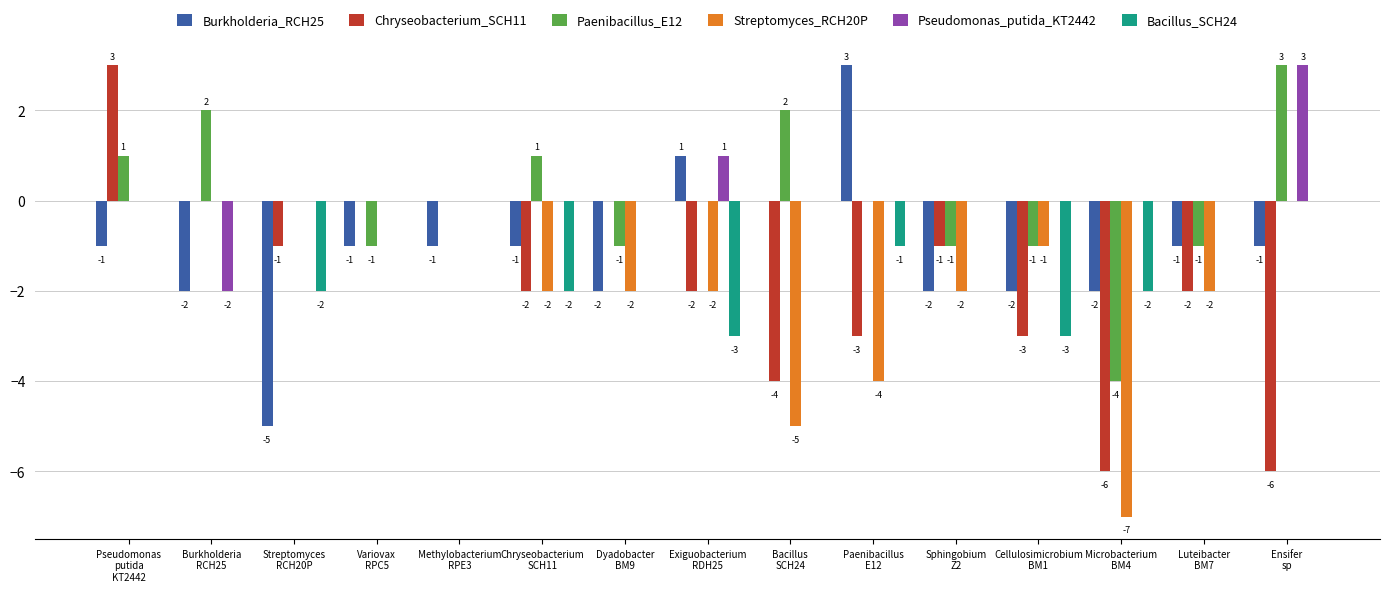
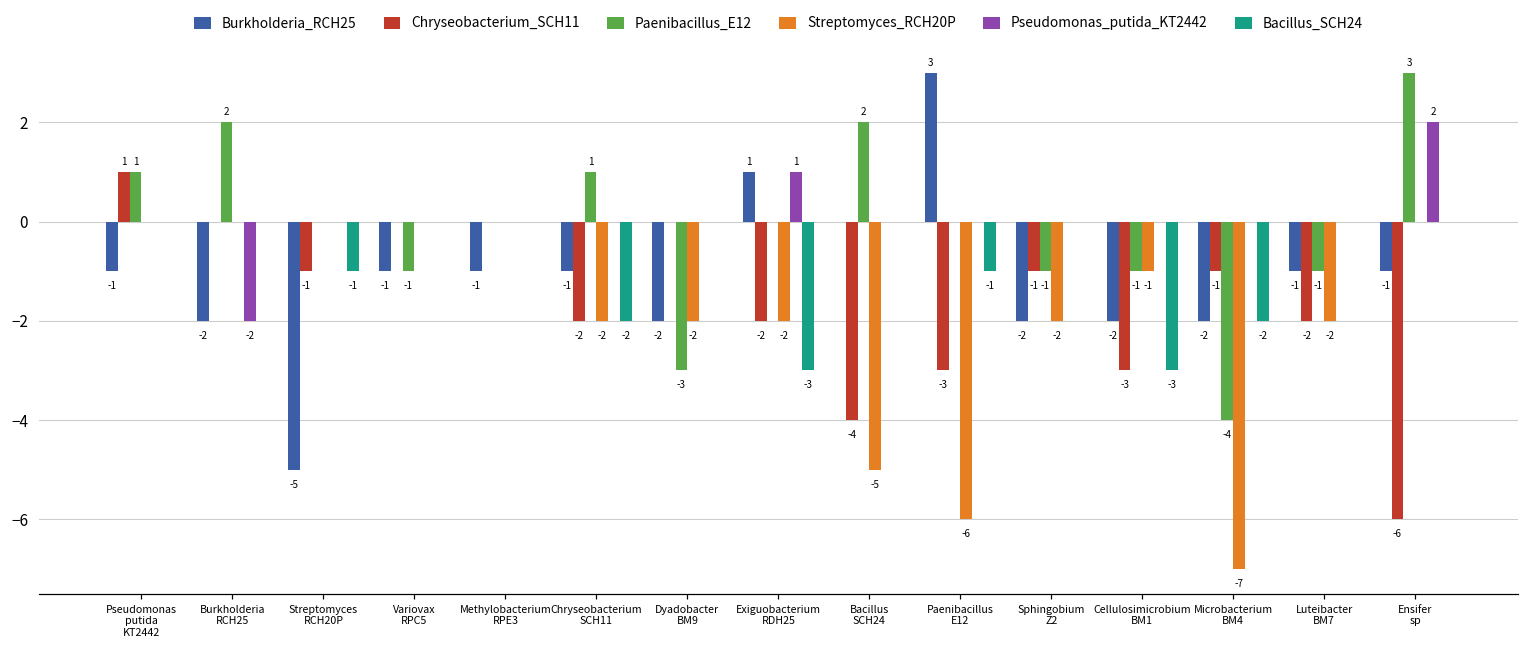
Chryseobacterium_SCH11, Pseudomonas putida KT2442: 3 -> 1
Bacillus_SCH24, Streptomyces RCH20P: -2 -> -1
Paenibacillus_E12, Dyadobacter BM9: -1 -> -3
Streptomyces_RCH20P, Paenibacillus E12: -4 -> -6
Chryseobacterium_SCH11, Microbacterium BM4: -6 -> -1
Pseudomonas_putida_KT2442, Ensifer sp: 3 -> 2
